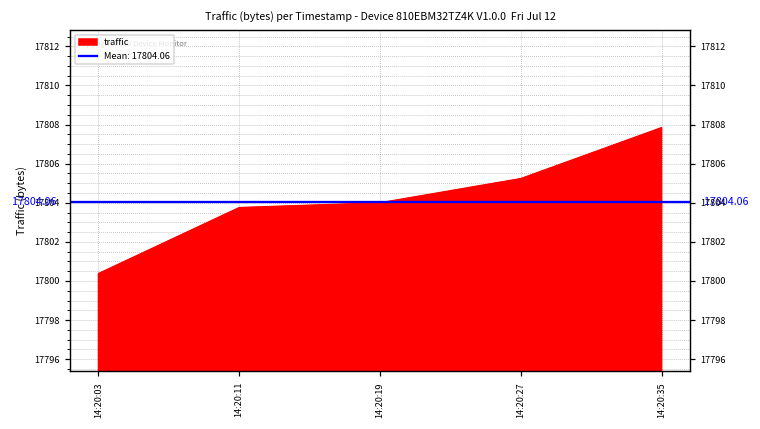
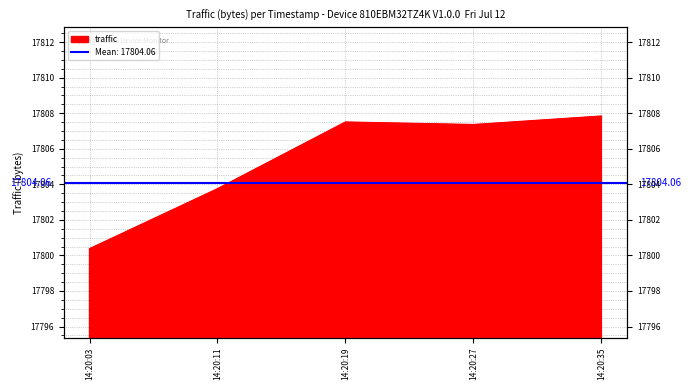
14:20:19: 17804.0 -> 17807.5
14:20:27: 17805.2 -> 17807.4
